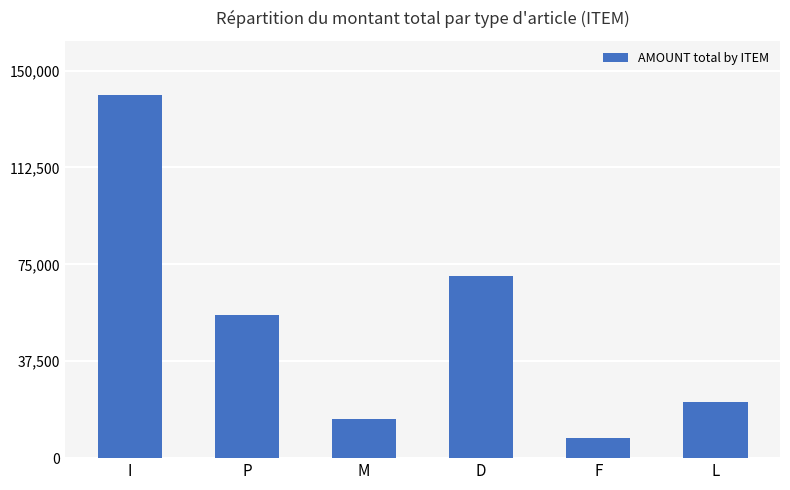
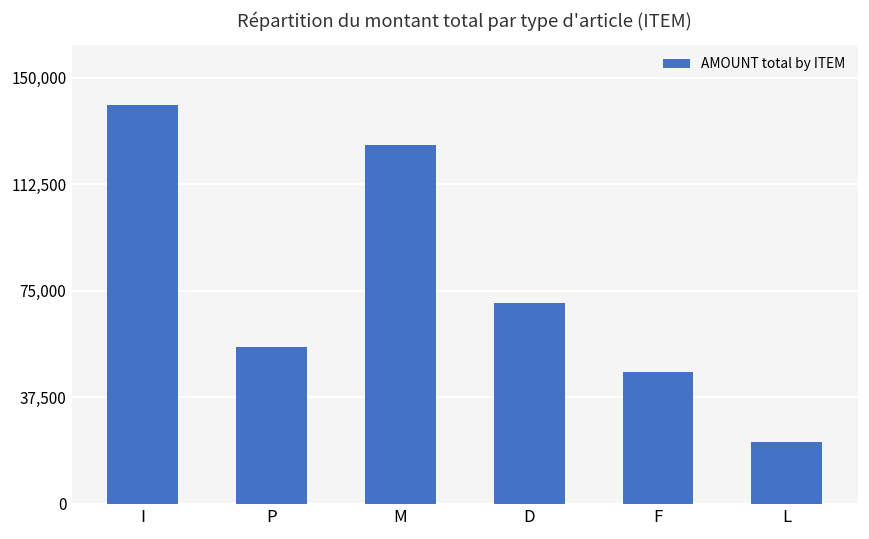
M: 15,000 -> 126,000
F: 8,000 -> 46,000
